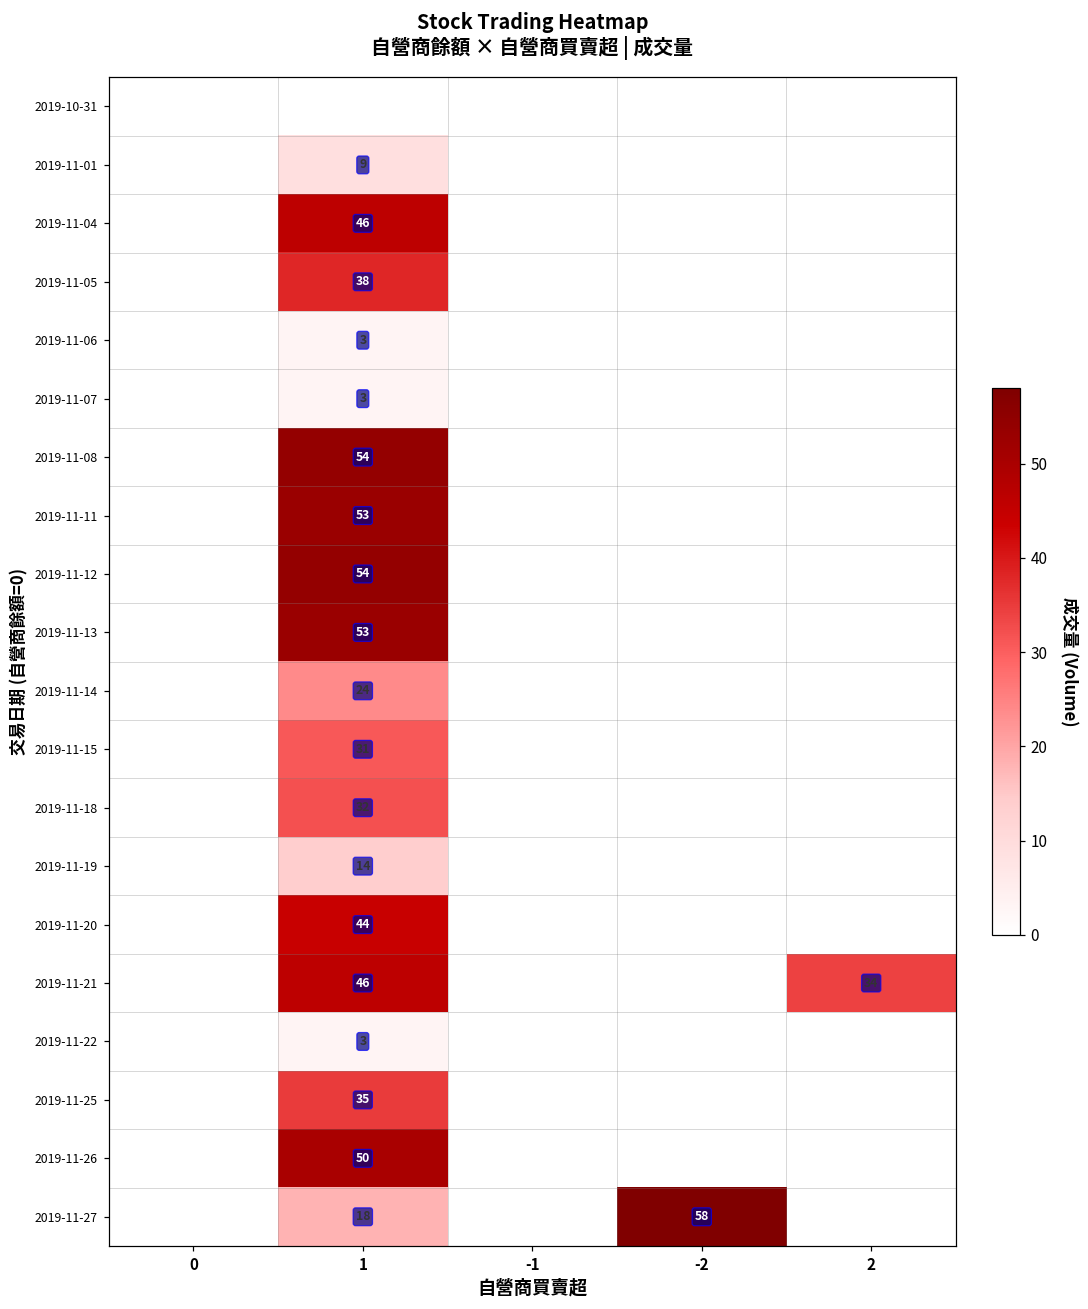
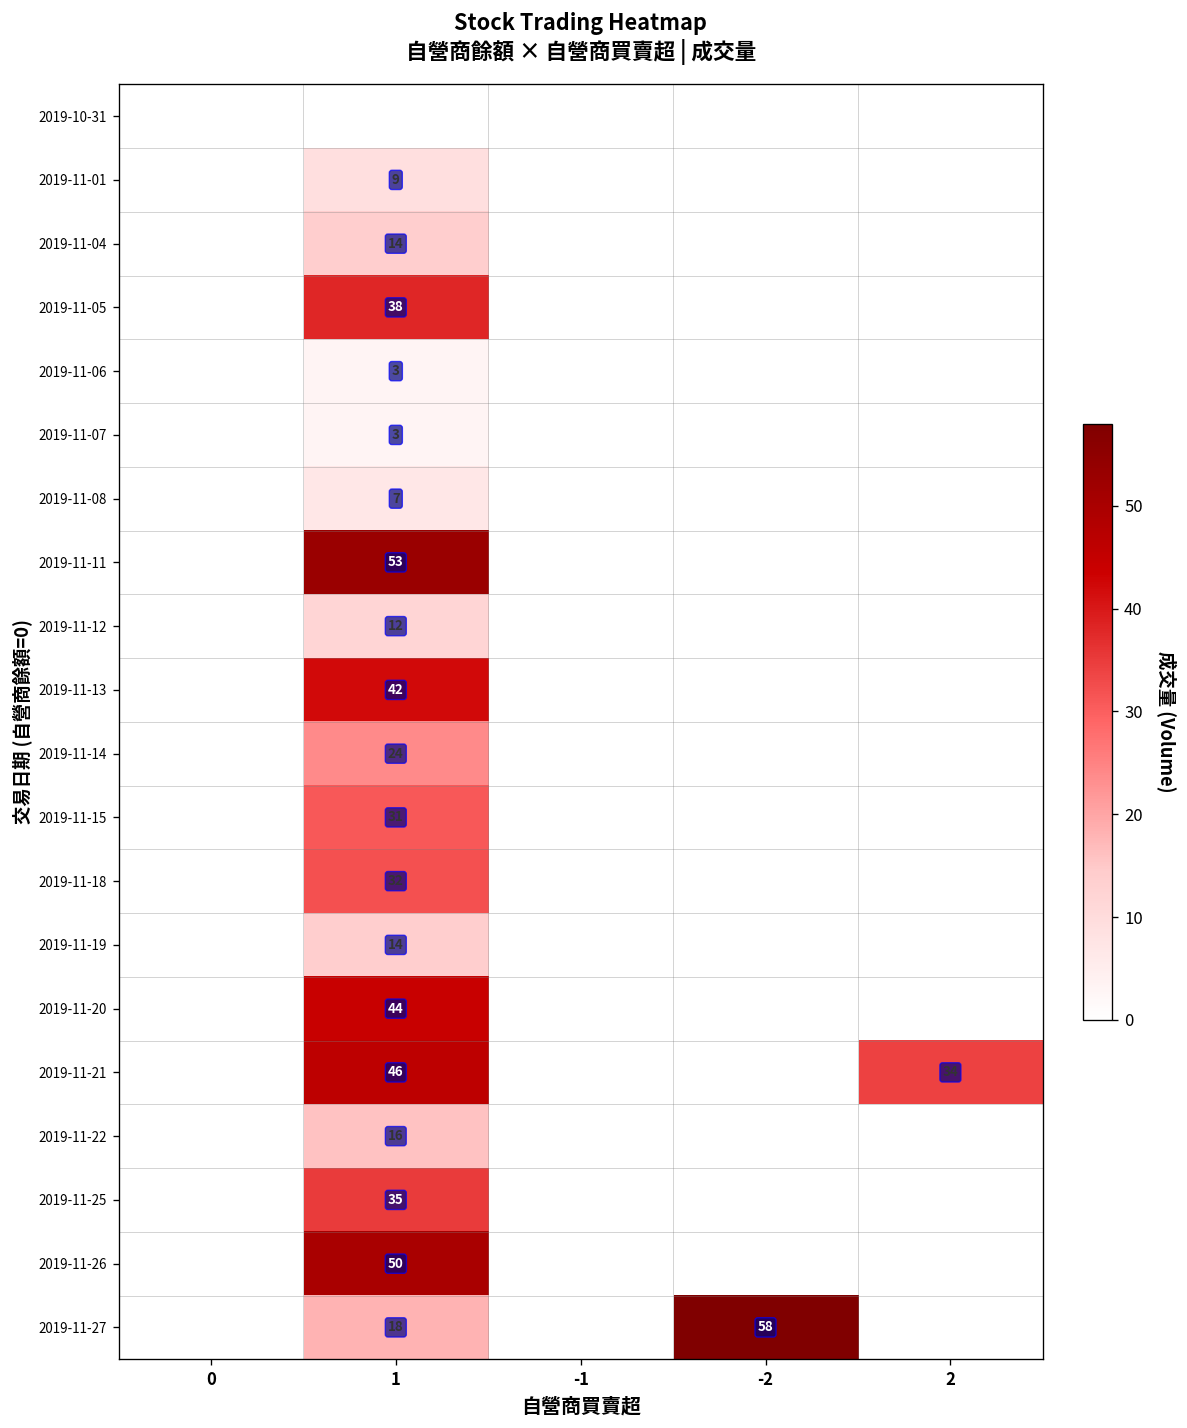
2019-11-04, 1: 46 -> 14
2019-11-08, 1: 54 -> 7
2019-11-12, 1: 54 -> 12
2019-11-13, 1: 53 -> 42
2019-11-22, 1: 3 -> 16
